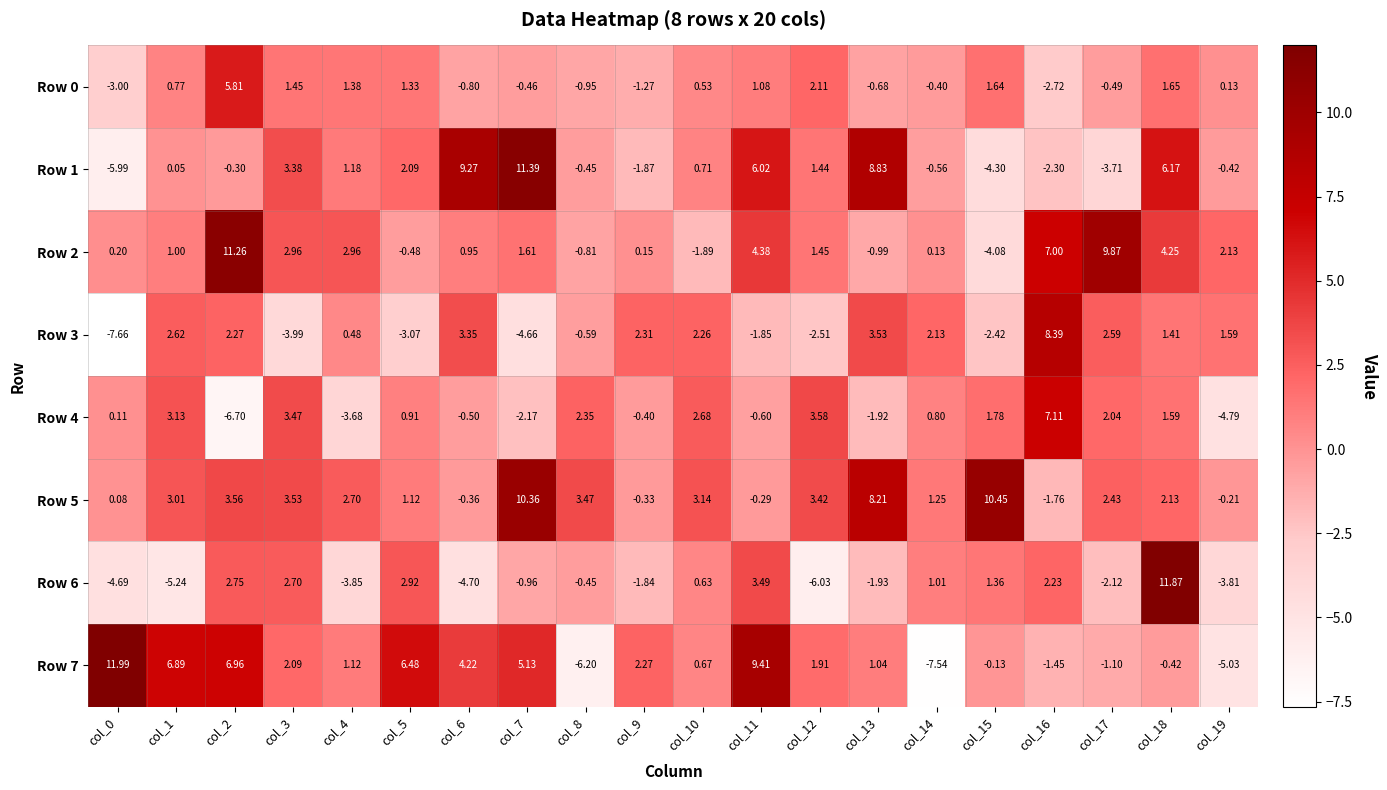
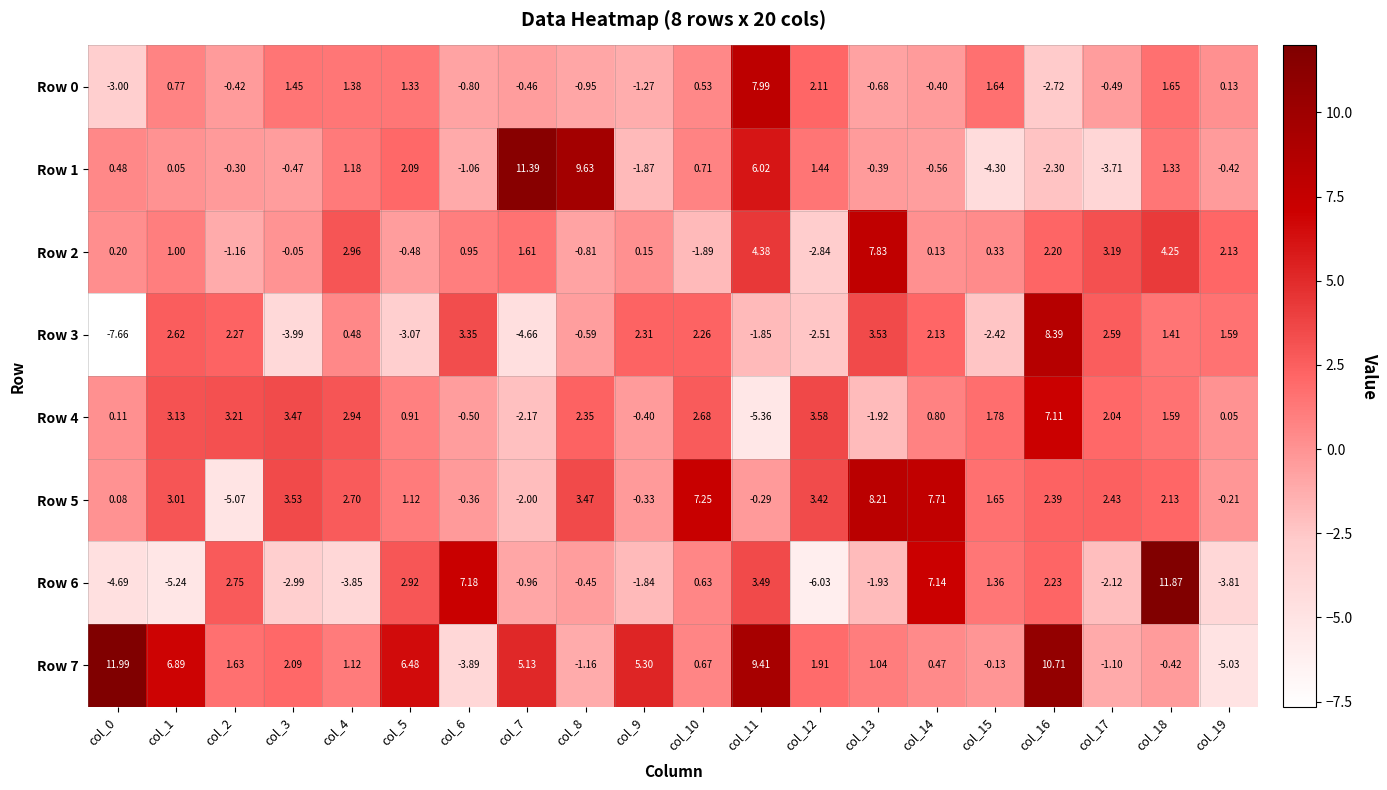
Row 0, col_2: 5.81 -> -0.42
Row 0, col_11: 1.08 -> 7.99
Row 1, col_0: -5.99 -> 0.48
Row 1, col_3: 3.38 -> -0.47
Row 1, col_6: 9.27 -> -1.06
Row 1, col_8: -0.45 -> 9.63
Row 1, col_13: 8.83 -> -0.39
Row 1, col_18: 6.17 -> 1.33
Row 2, col_2: 11.26 -> -1.16
Row 2, col_3: 2.96 -> -0.05
Row 2, col_12: 1.45 -> -2.84
Row 2, col_13: -0.99 -> 7.83
Row 2, col_15: -4.08 -> 0.33
Row 2, col_16: 7.00 -> 2.20
Row 2, col_17: 9.87 -> 3.19
Row 4, col_2: -6.70 -> 3.21
Row 4, col_4: -3.68 -> 2.94
Row 4, col_11: -0.60 -> -5.36
Row 4, col_19: -4.79 -> 0.05
Row 5, col_2: 3.56 -> -5.07
Row 5, col_7: 10.36 -> -2.00
Row 5, col_10: 3.14 -> 7.25
Row 5, col_14: 1.25 -> 7.71
Row 5, col_15: 10.45 -> 1.65
Row 5, col_16: -1.76 -> 2.39
Row 6, col_3: 2.70 -> -2.99
Row 6, col_6: -4.70 -> 7.18
Row 6, col_14: 1.01 -> 7.14
Row 7, col_2: 6.96 -> 1.63
Row 7, col_6: 4.22 -> -3.89
Row 7, col_8: -6.20 -> -1.16
Row 7, col_9: 2.27 -> 5.30
Row 7, col_14: -7.54 -> 0.47
Row 7, col_16: -1.45 -> 10.71
